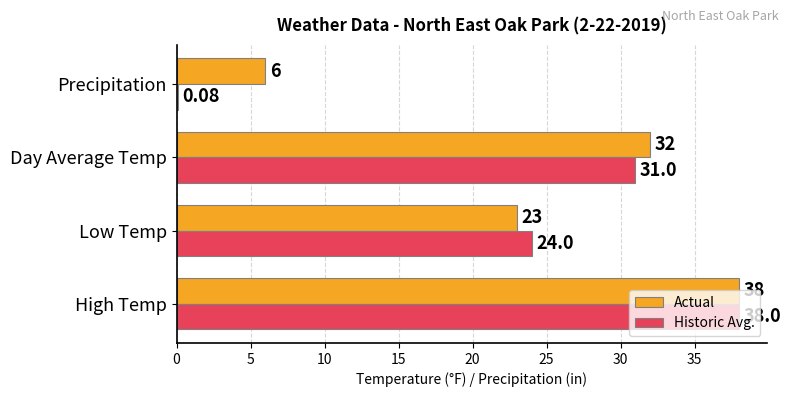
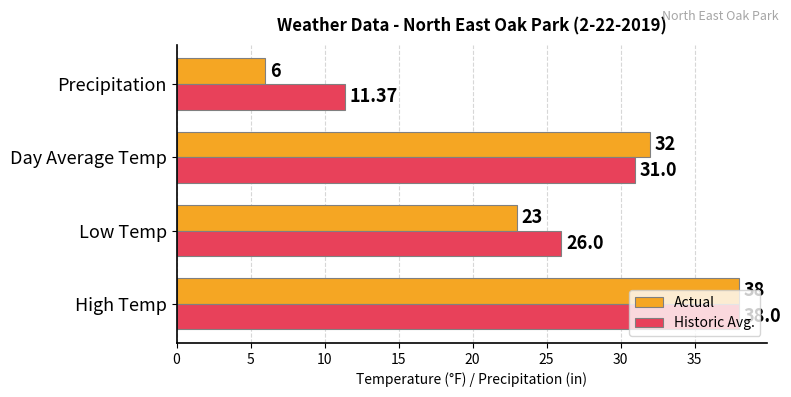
Historic Avg., Precipitation: 0.08 -> 11.37
Historic Avg., Low Temp: 24.0 -> 26.0
